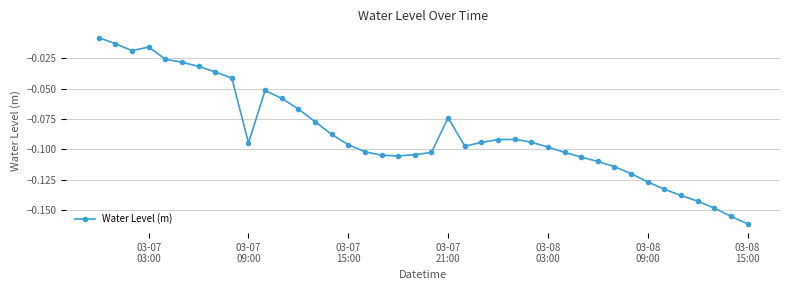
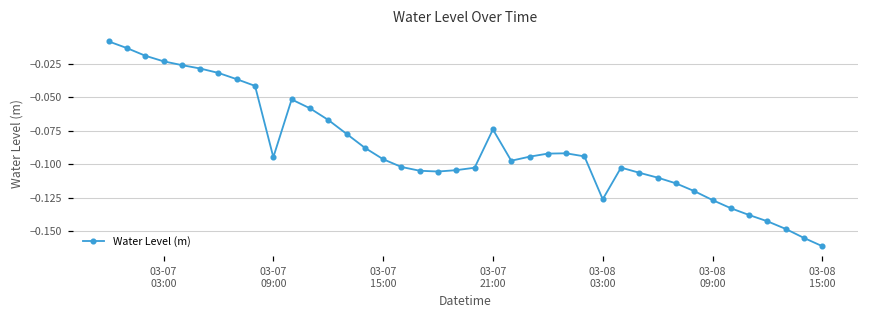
03-07 03:00: -0.016 -> -0.023
03-08 03:00: -0.098 -> -0.126
